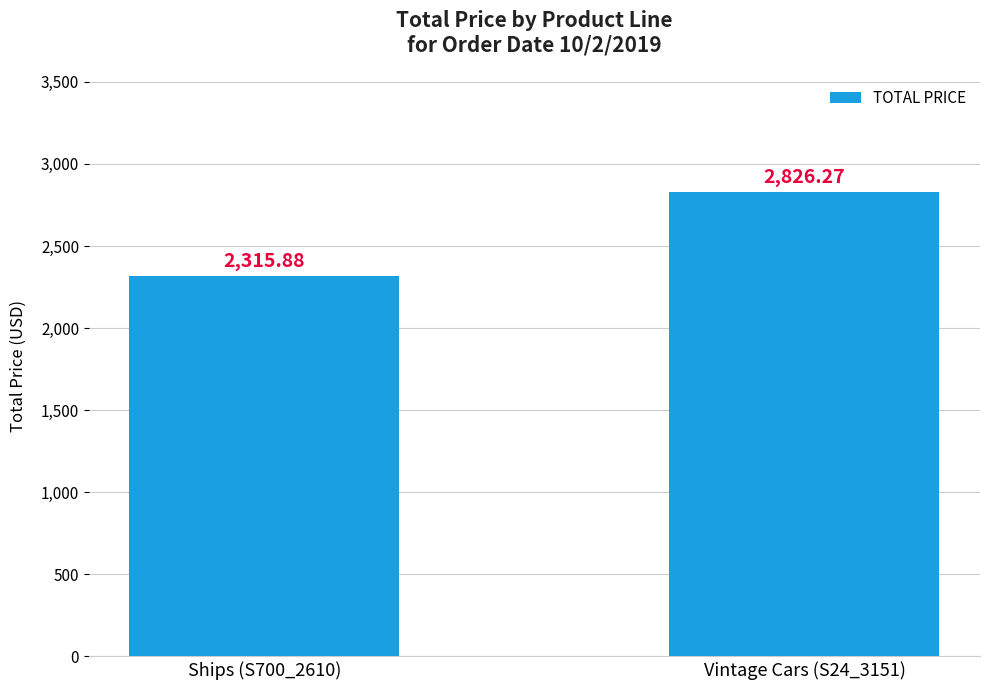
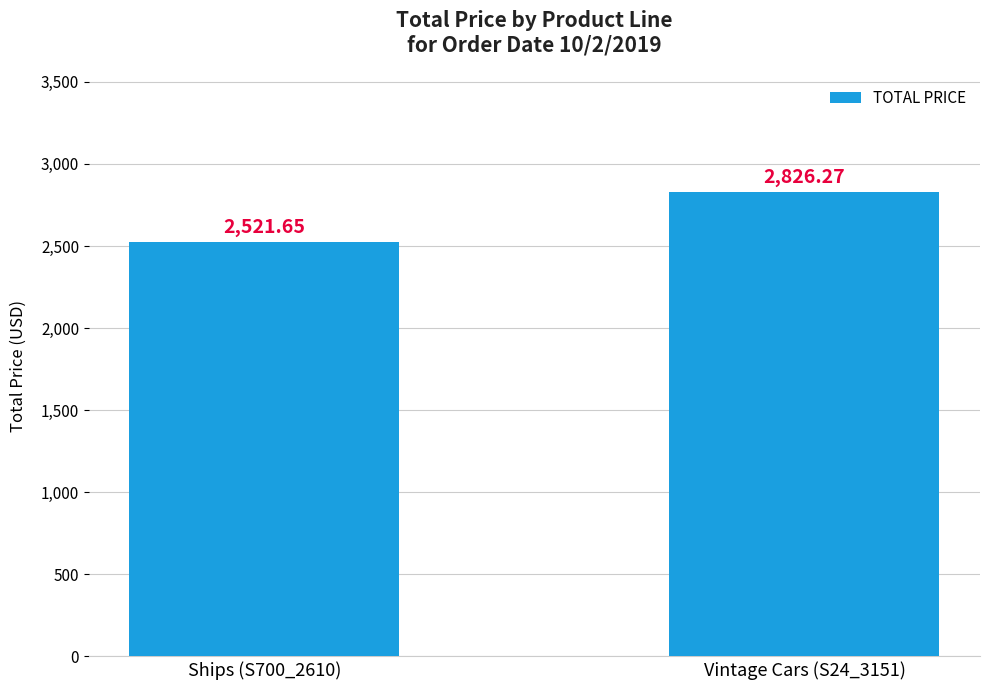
Ships (S700_2610): 2,315.88 -> 2,521.65
